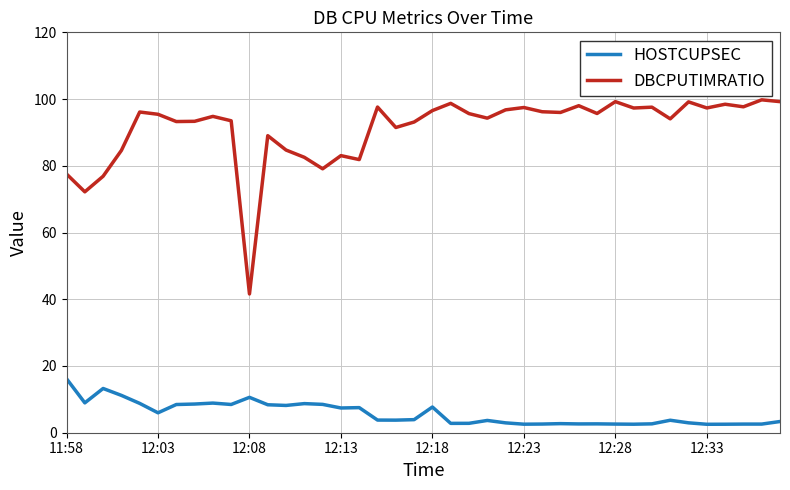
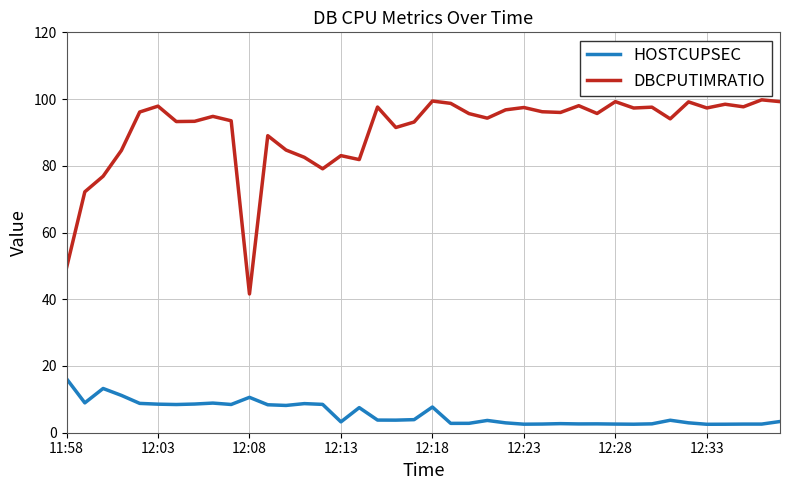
DBCPUTIMRATIO, 11:58: 78 -> 49
HOSTCUPSEC, 12:03: 6 -> 9
DBCPUTIMRATIO, 12:03: 95 -> 98
HOSTCUPSEC, 12:13: 7 -> 3
DBCPUTIMRATIO, 12:18: 97 -> 99
